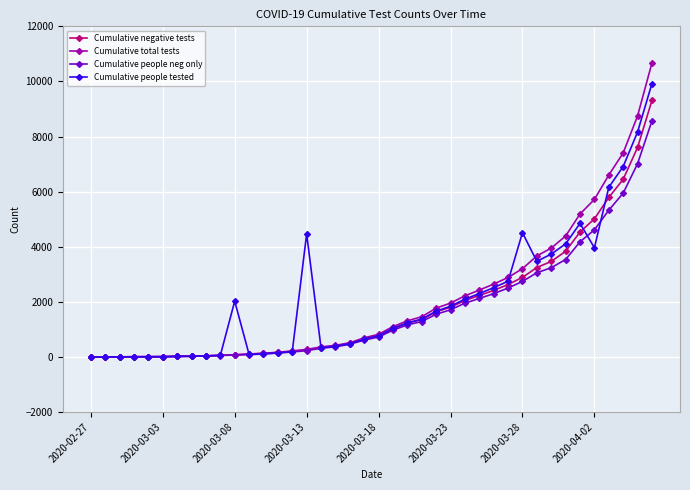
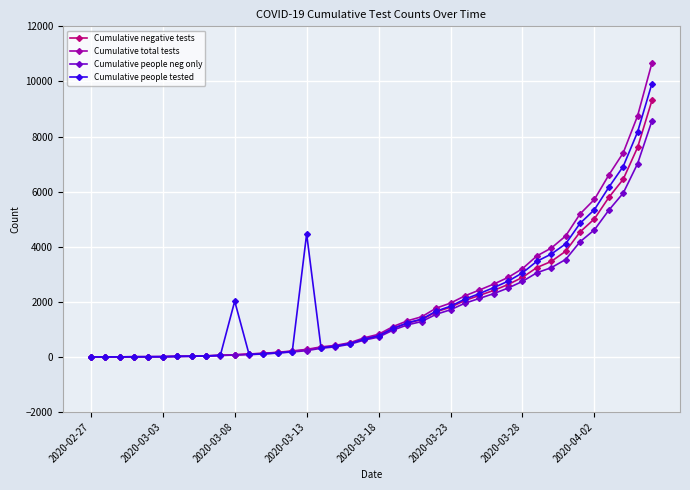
Cumulative people tested, 2020-03-28: 4500 -> 3100
Cumulative people tested, 2020-04-02: 4000 -> 5300
